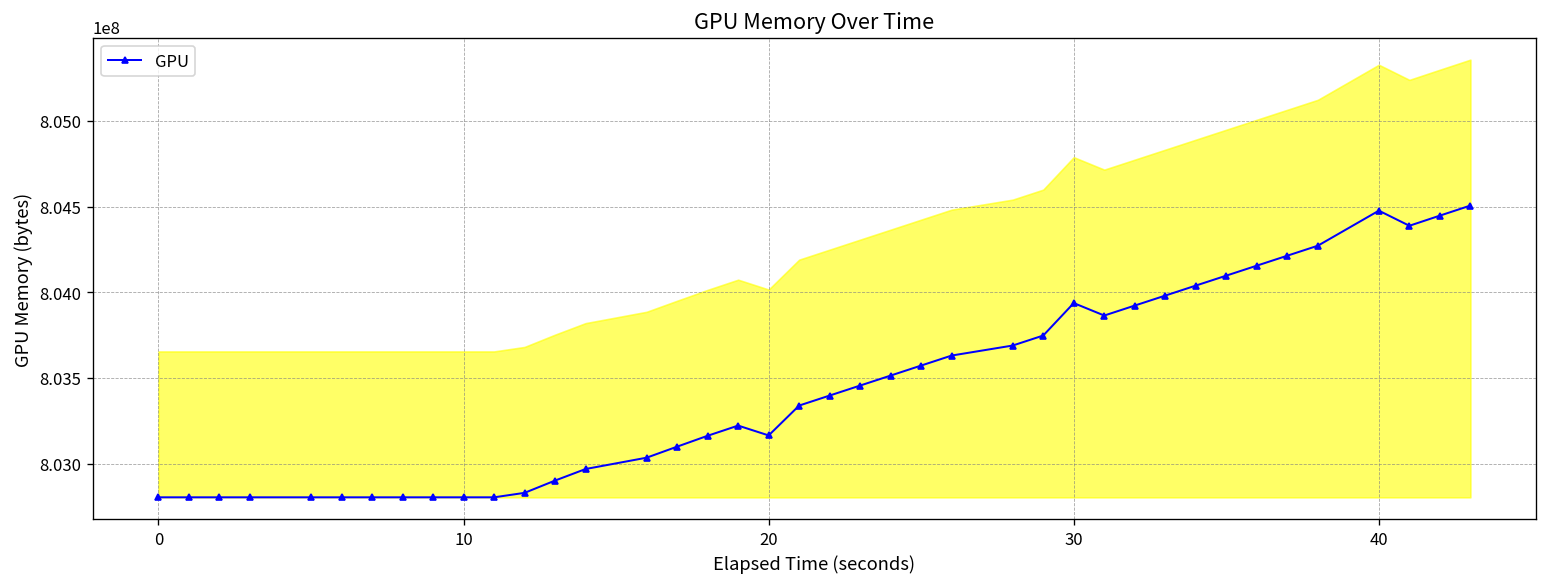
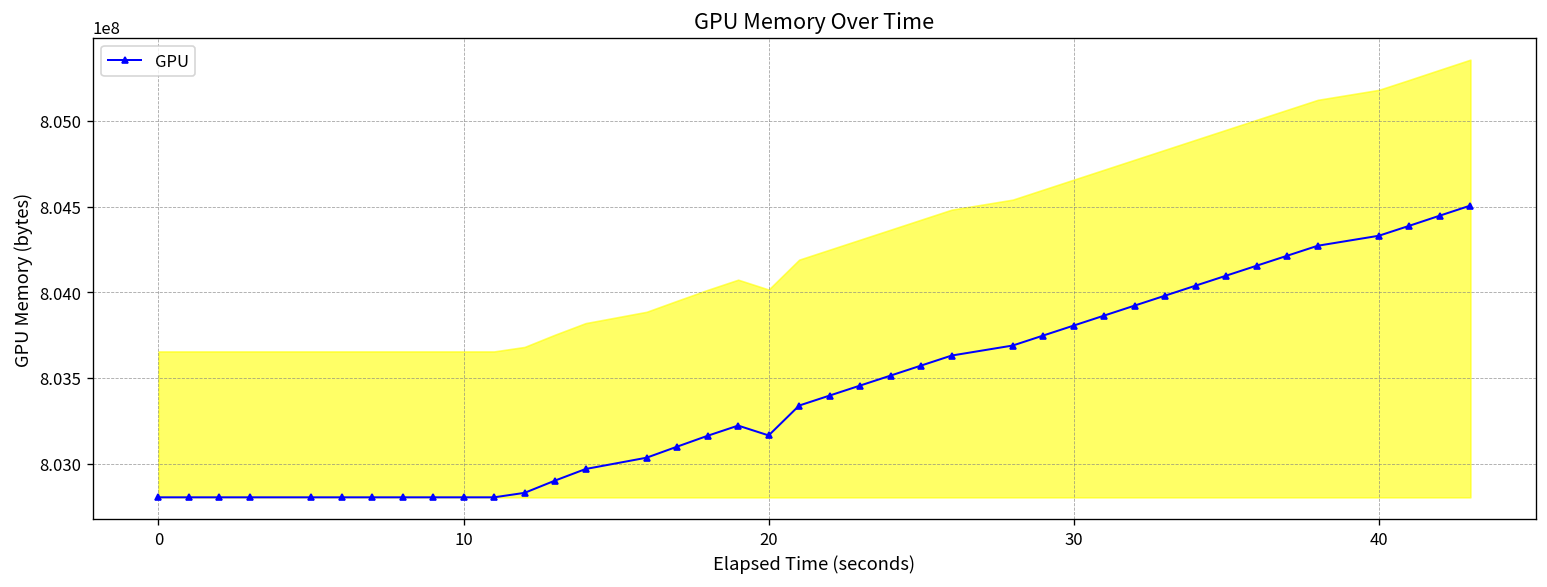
GPU, 30: 803940000 -> 803810000
GPU, 40: 804480000 -> 804330000
